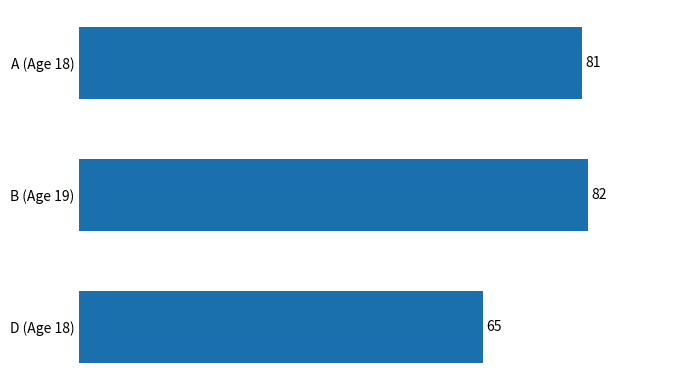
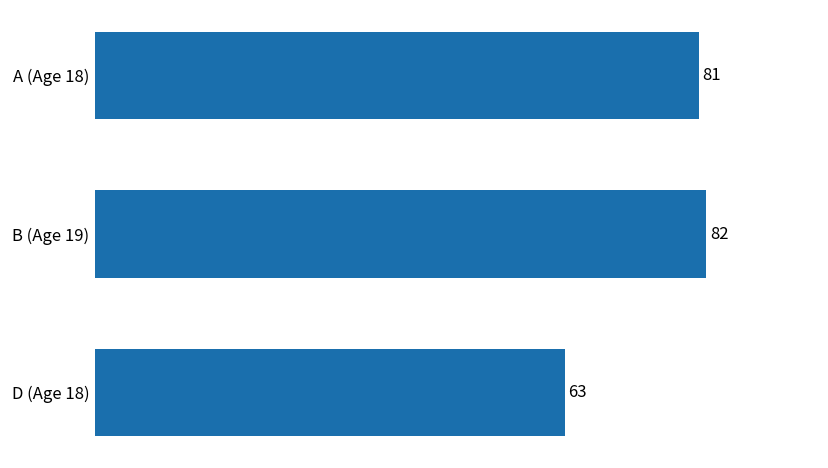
D (Age 18): 65 -> 63
